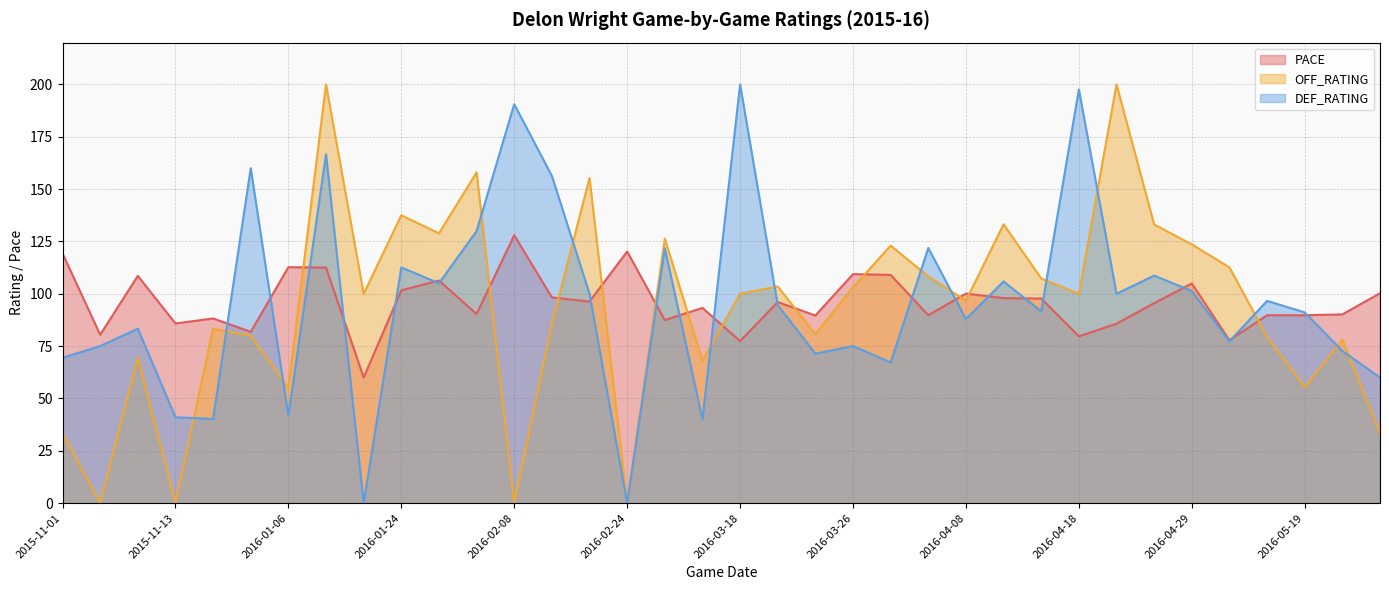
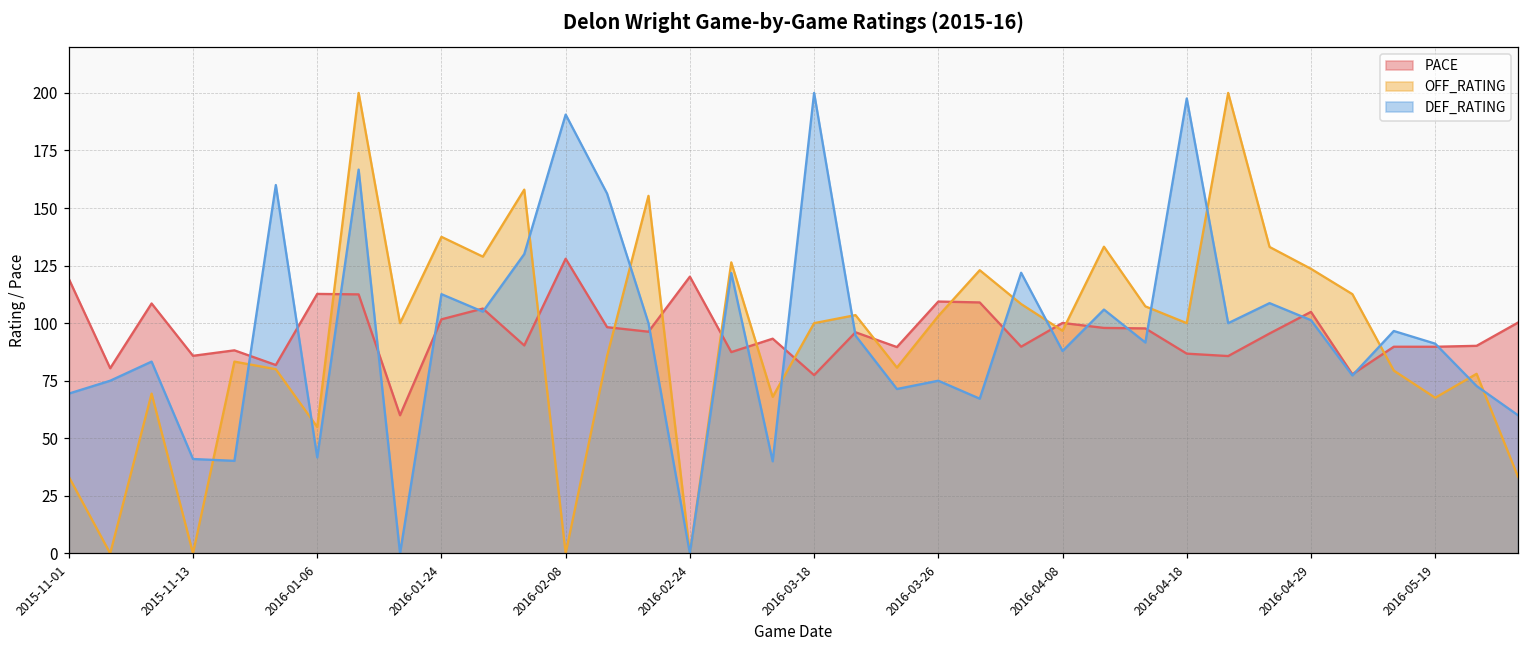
PACE, 2016-04-18: 80 -> 87
OFF_RATING, 2016-05-19: 55 -> 68
